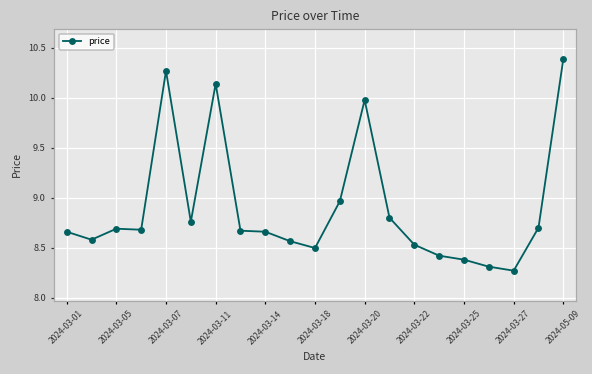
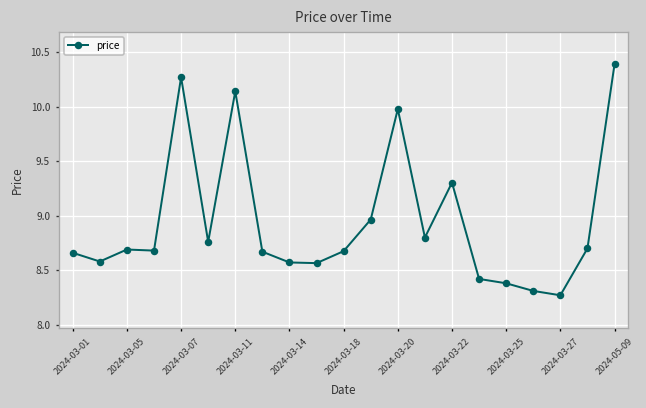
2024-03-14: 8.7 -> 8.6
2024-03-18: 8.5 -> 8.7
2024-03-22: 8.5 -> 9.3
